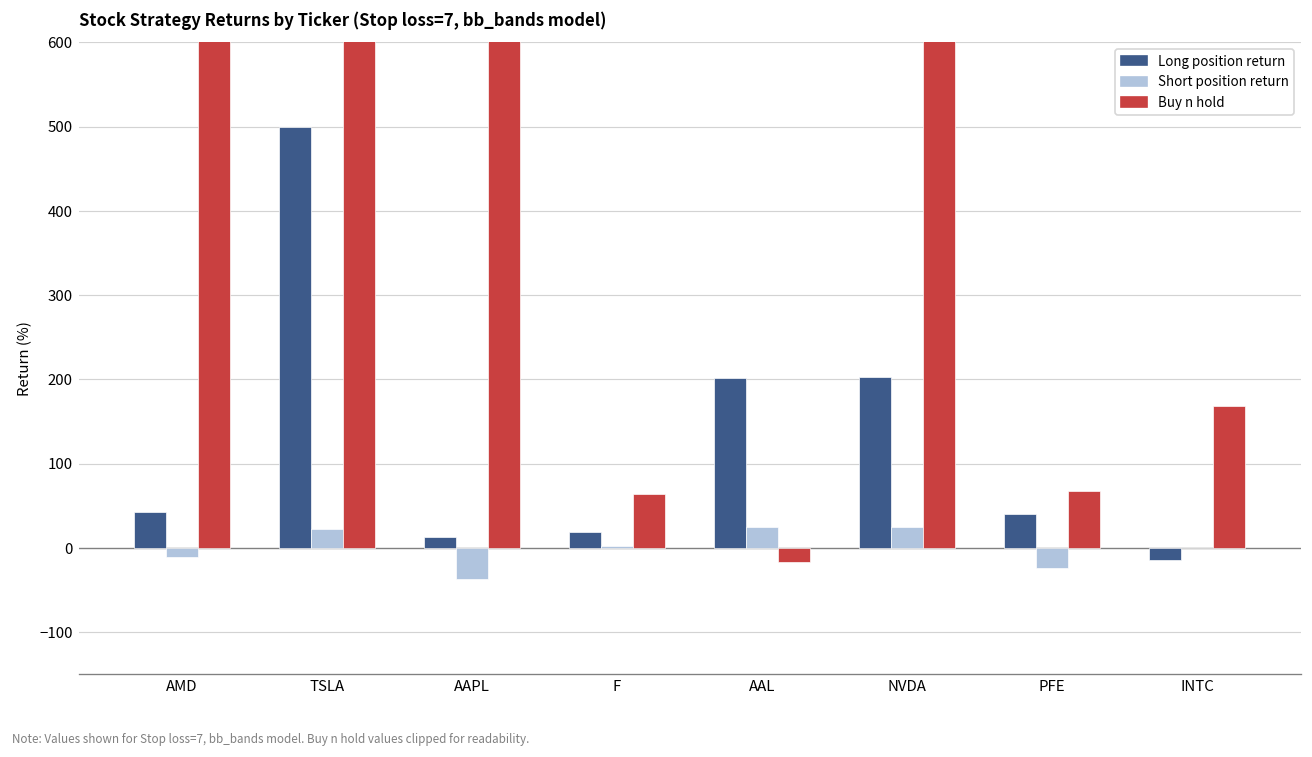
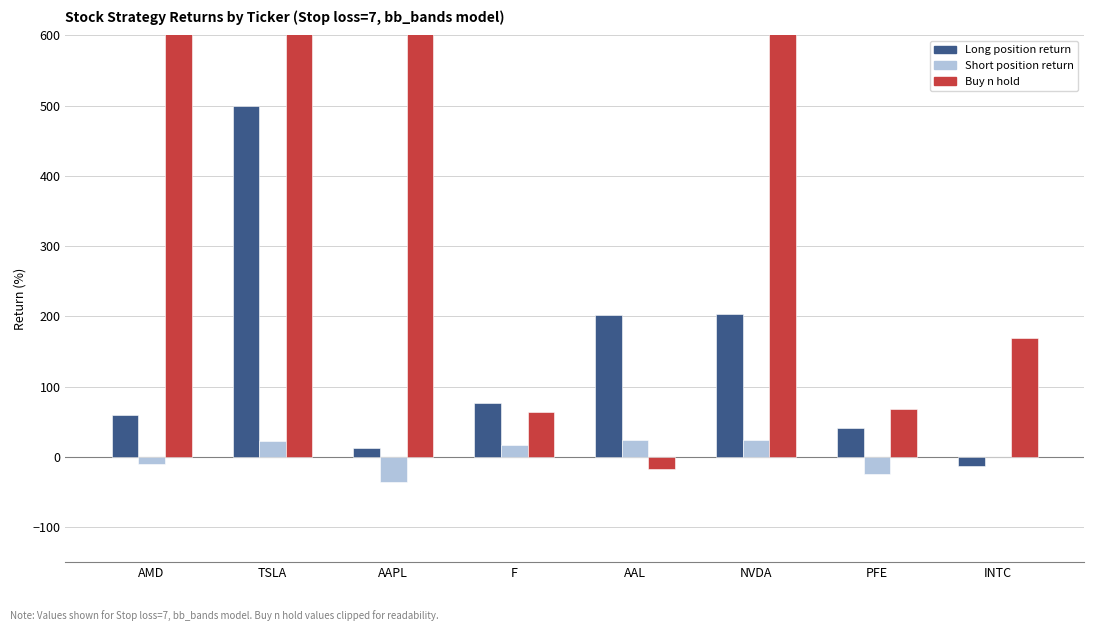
Long position return, AMD: 40 -> 60
Long position return, F: 20 -> 80
Short position return, F: 0 -> 20
